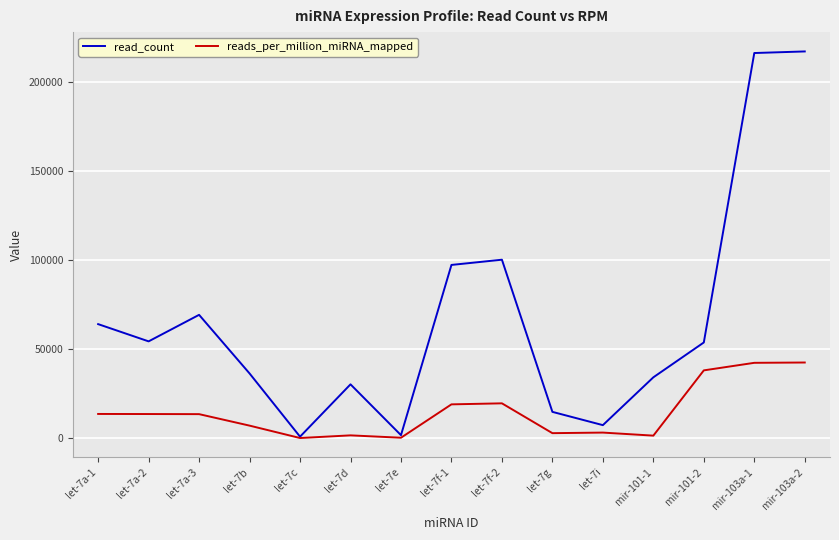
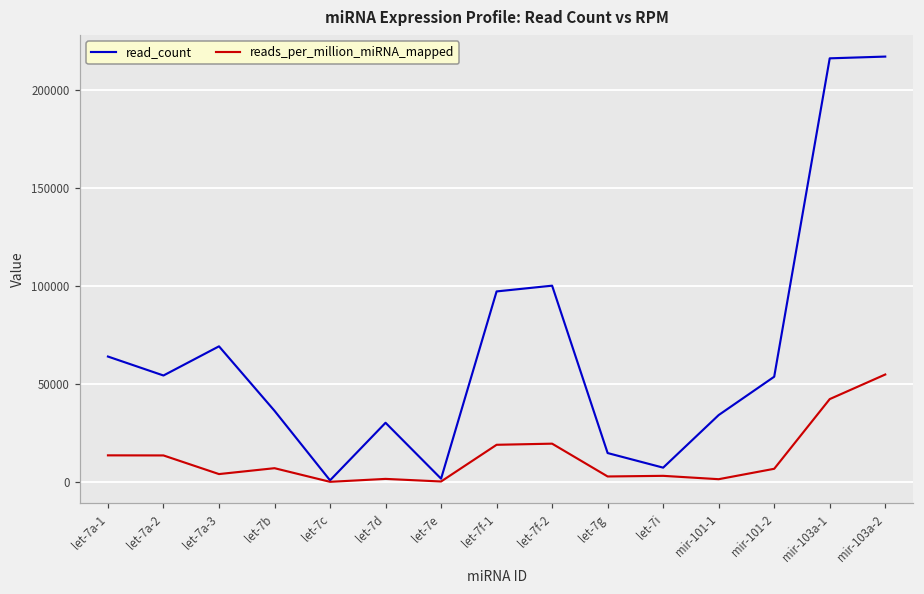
reads_per_million_miRNA_mapped, let-7a-3: 14000 -> 4000
reads_per_million_miRNA_mapped, mir-101-2: 38000 -> 7000
reads_per_million_miRNA_mapped, mir-103a-2: 43000 -> 55000
